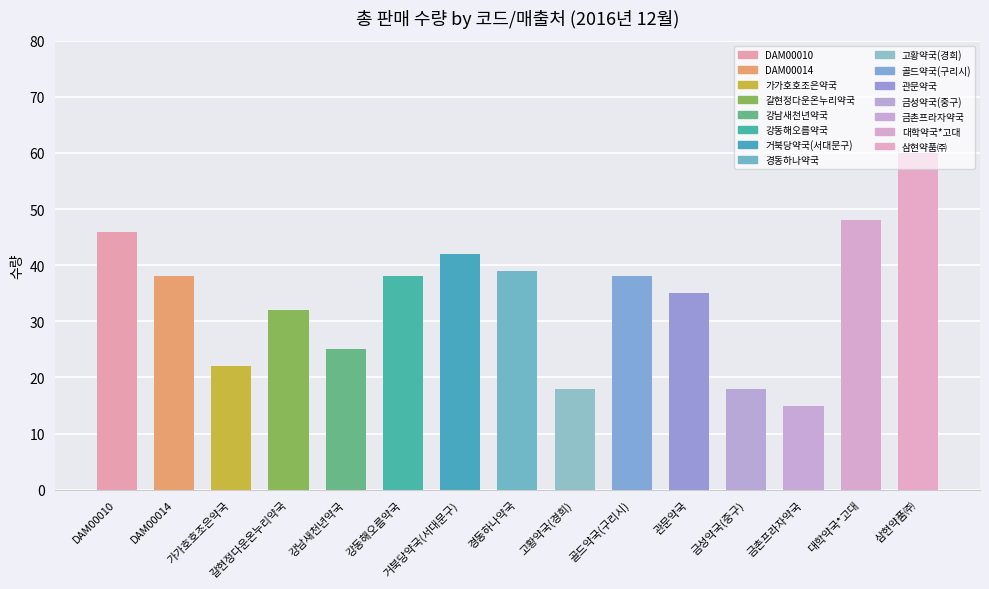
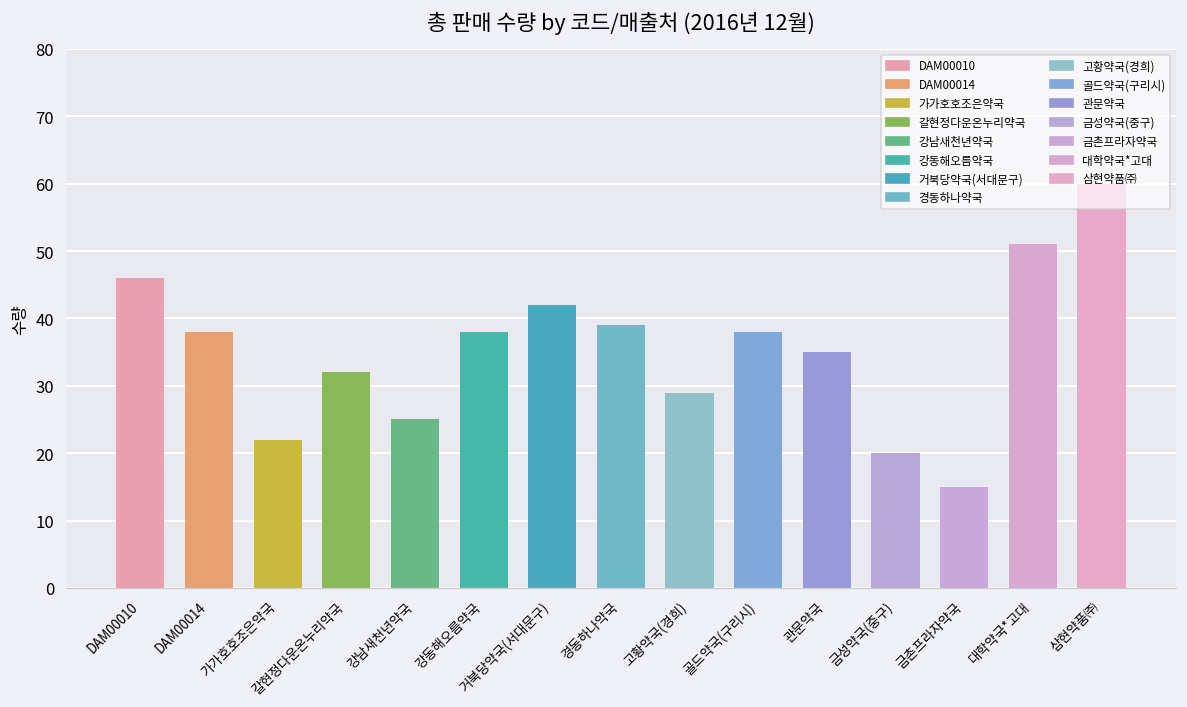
고황약국(경희): 18 -> 29
금성약국(중구): 18 -> 20
대학약국*고대: 48 -> 51
